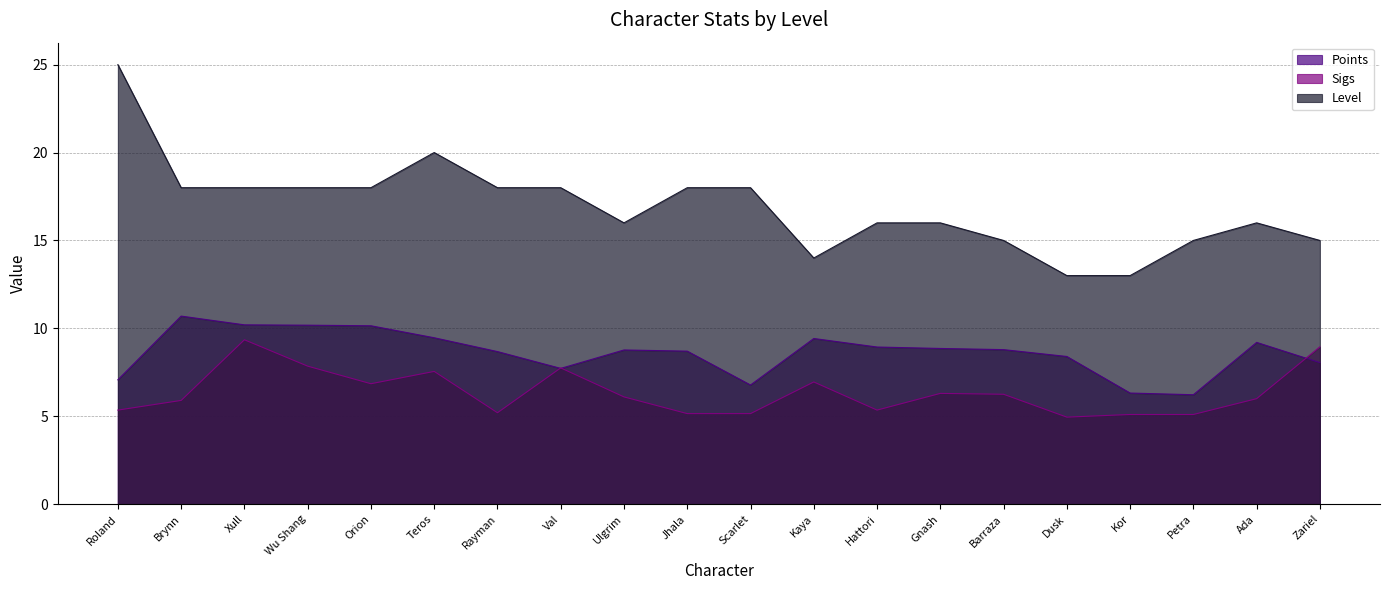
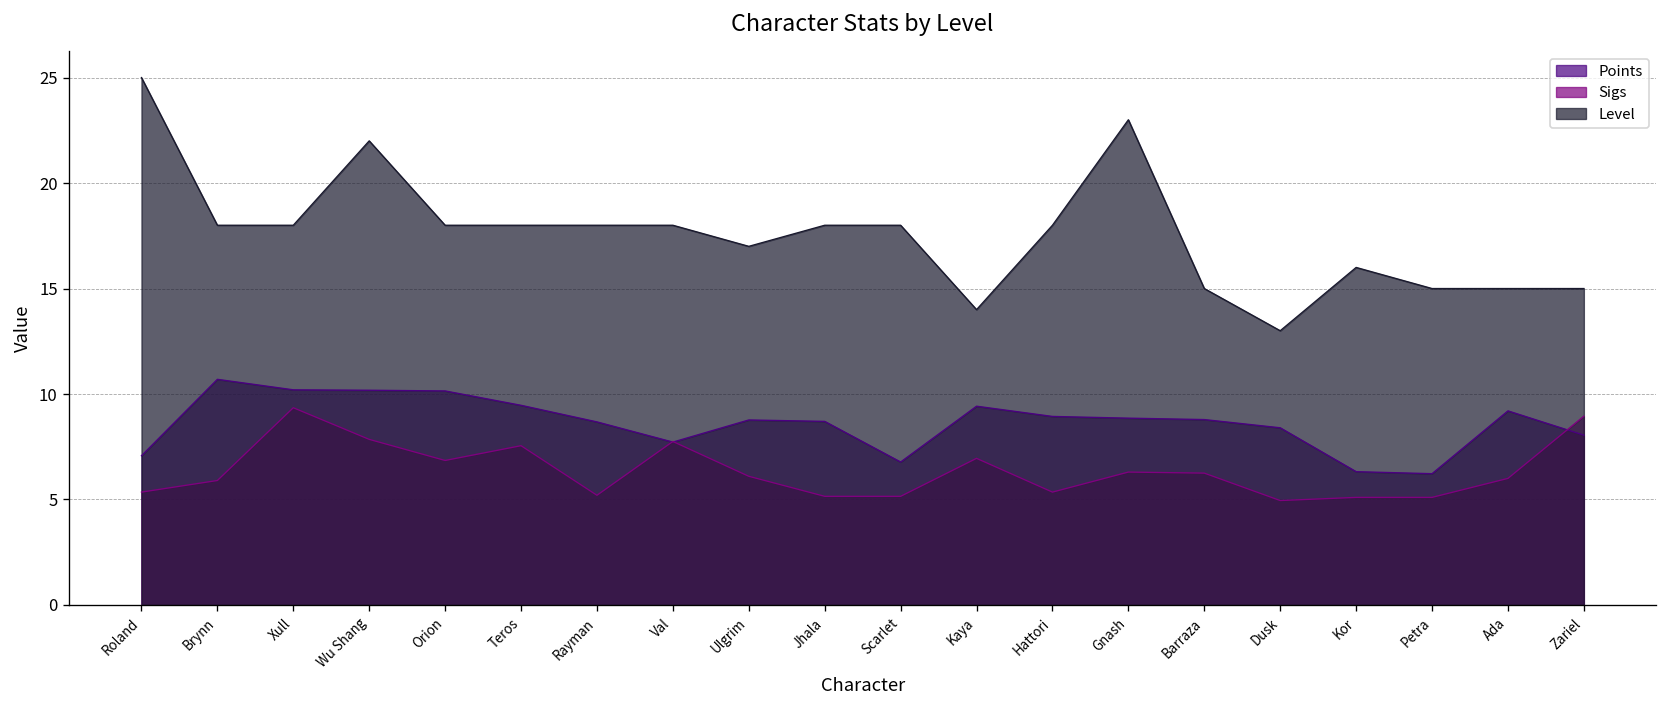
Level, Wu Shang: 18 -> 22
Level, Teros: 20 -> 18
Level, Ulgrim: 16 -> 17
Level, Hattori: 16 -> 18
Level, Gnash: 16 -> 23
Level, Kor: 13 -> 16
Level, Ada: 16 -> 15
